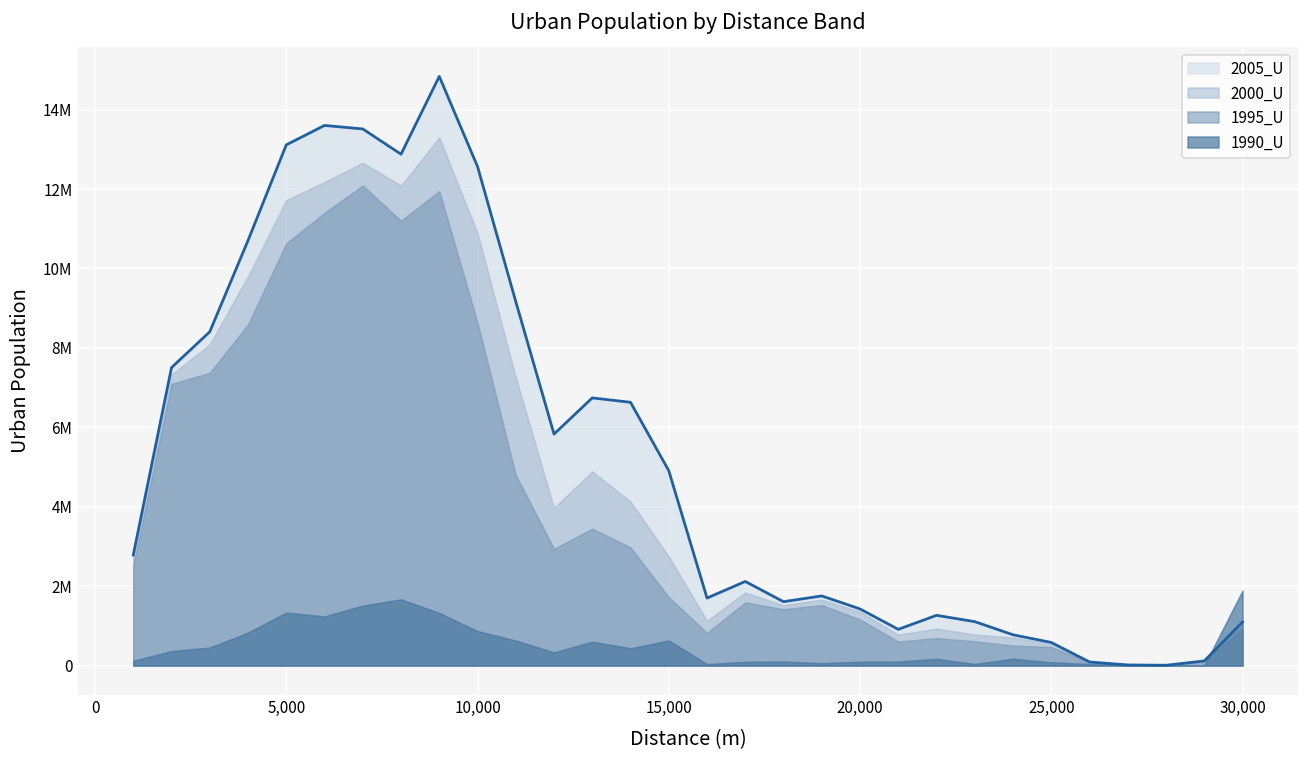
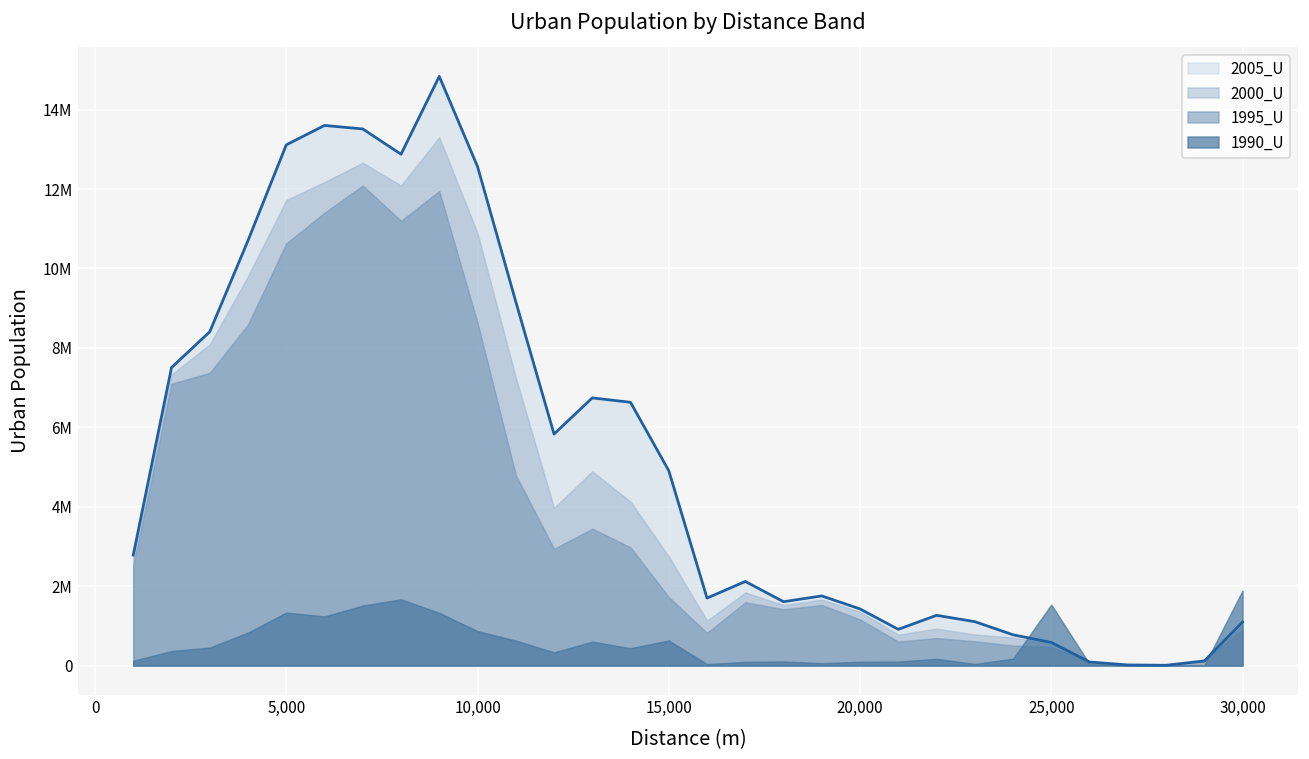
1990_U, 25,000: 100000 -> 1500000
